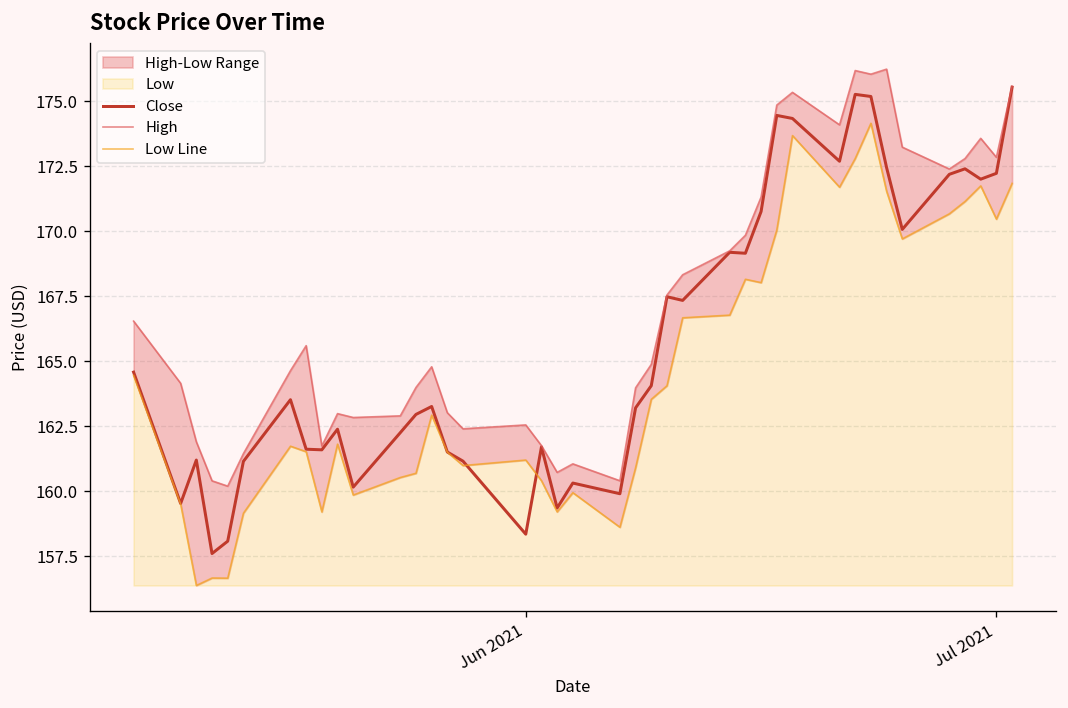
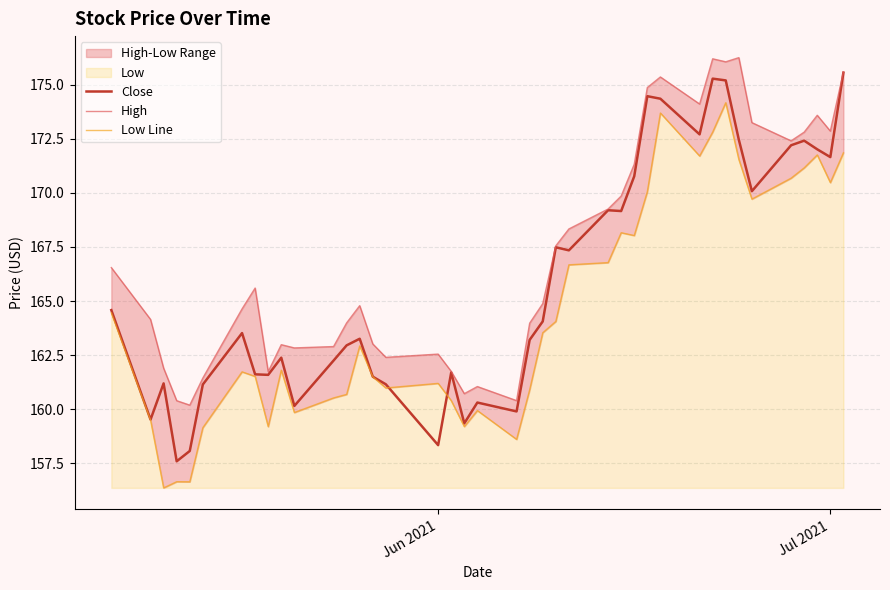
Close, Jul 2021: 172.2 -> 171.6
